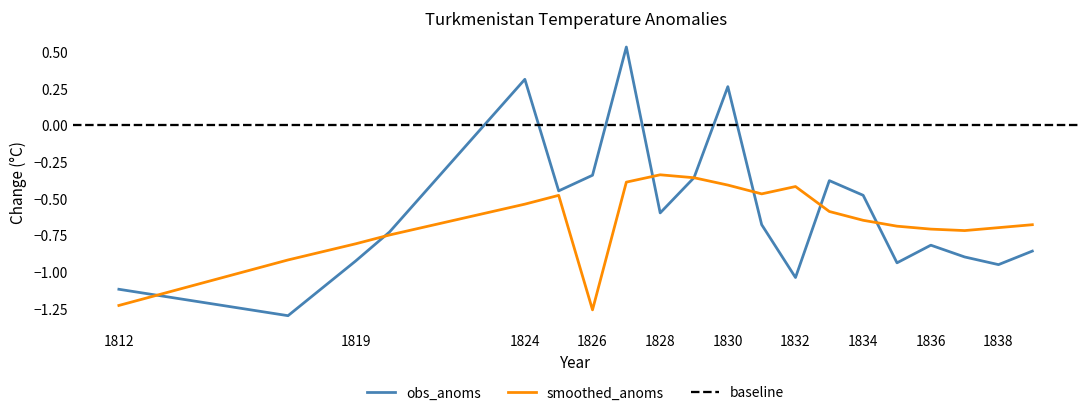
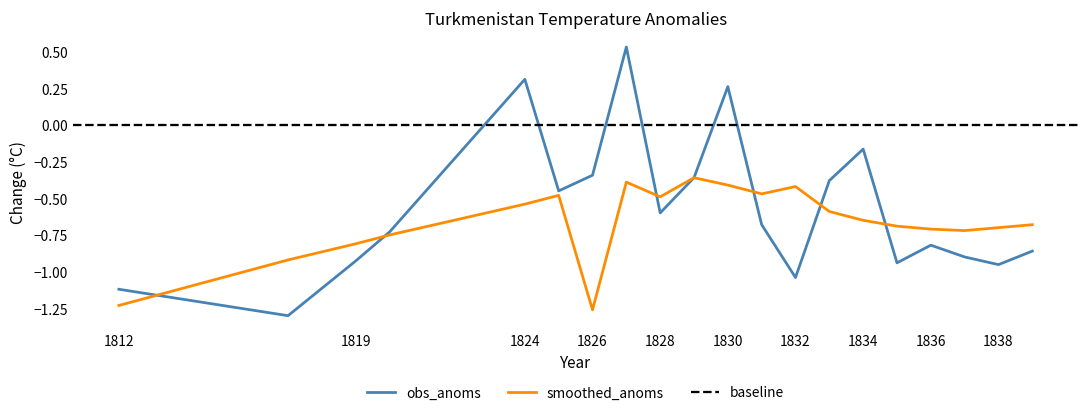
smoothed_anoms, 1828: -0.34 -> -0.49
obs_anoms, 1834: -0.48 -> -0.16
